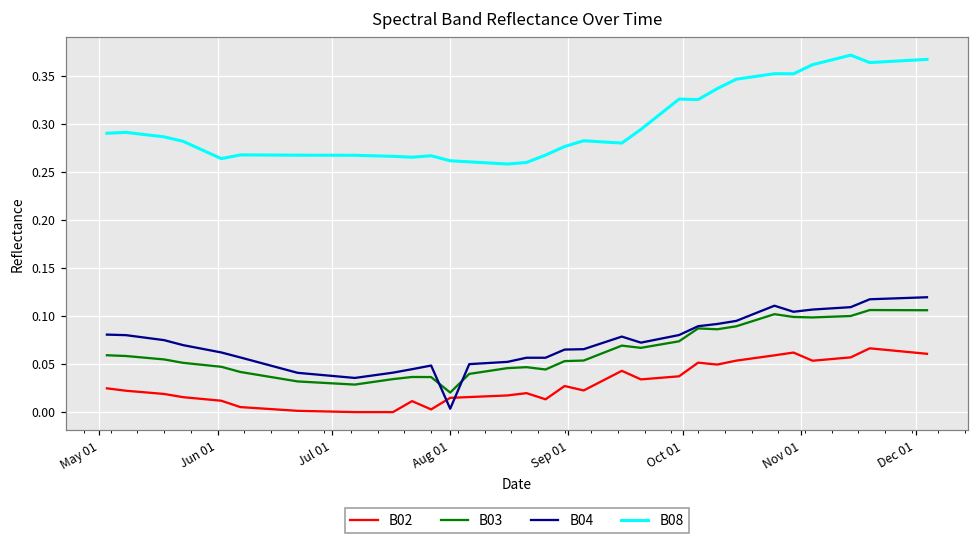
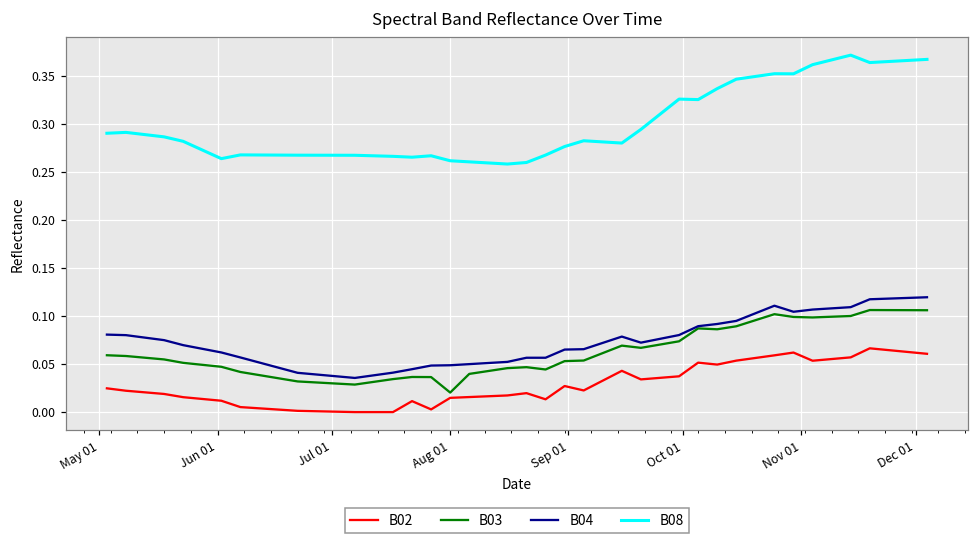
B04, Aug 01: 0.00 -> 0.05
